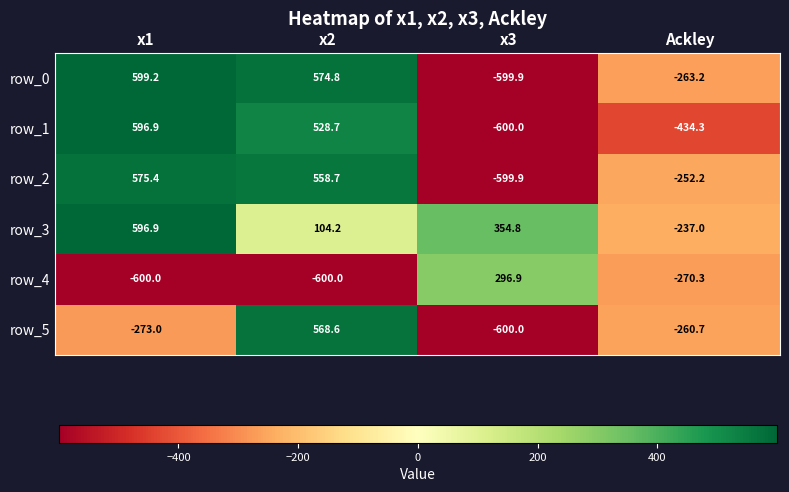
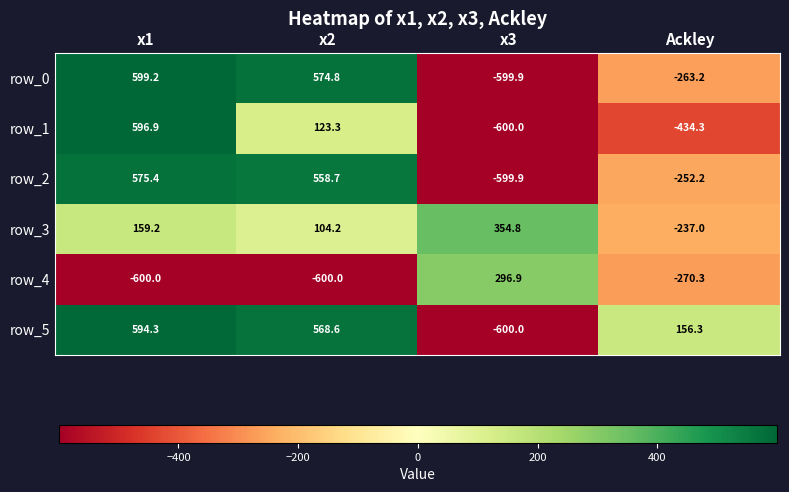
row_1, x2: 528.7 -> 123.3
row_3, x1: 596.9 -> 159.2
row_5, x1: -273.0 -> 594.3
row_5, Ackley: -260.7 -> 156.3
